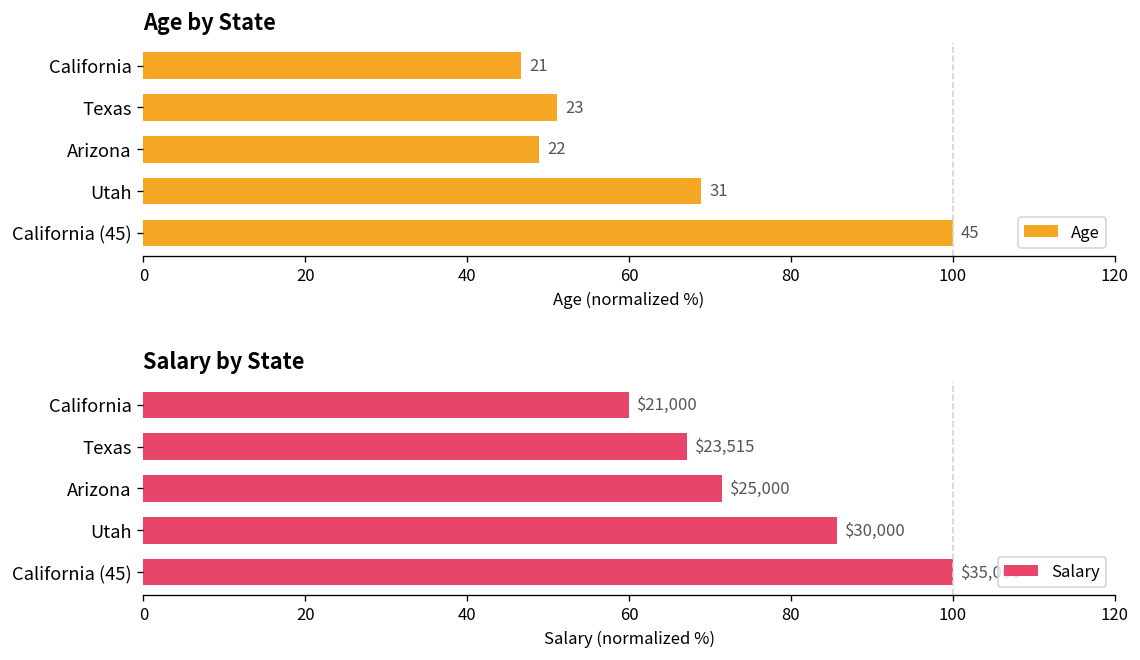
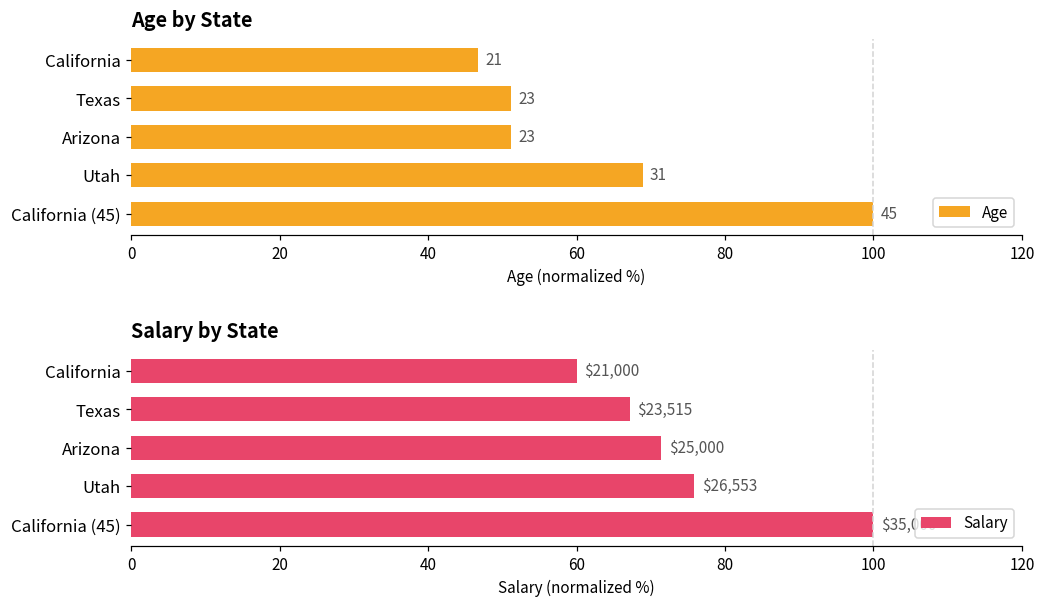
Age by State, Arizona: 22 -> 23
Salary by State, Utah: $30,000 -> $26,553
